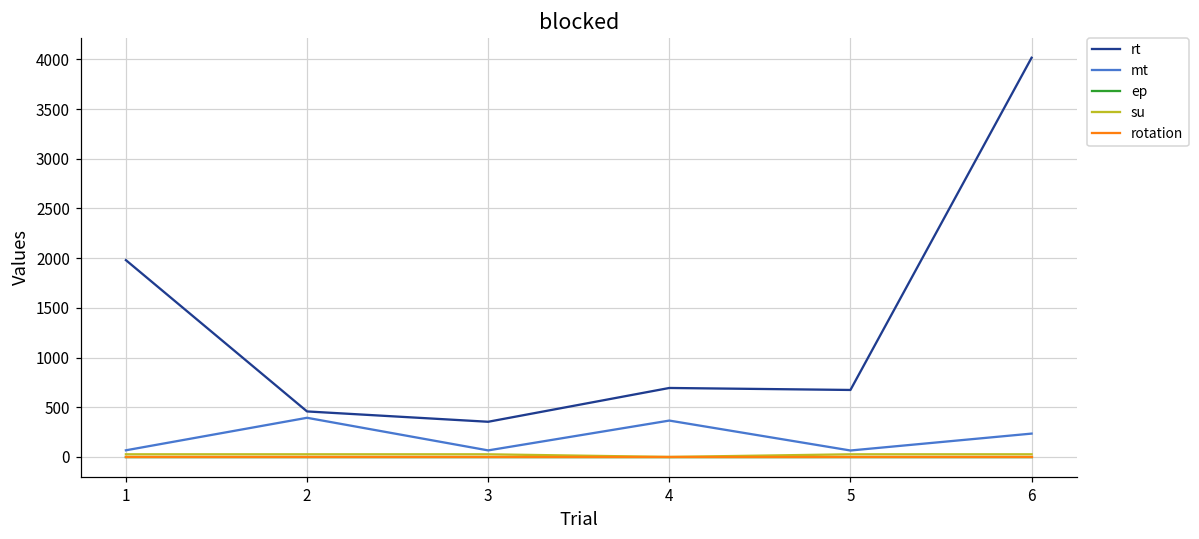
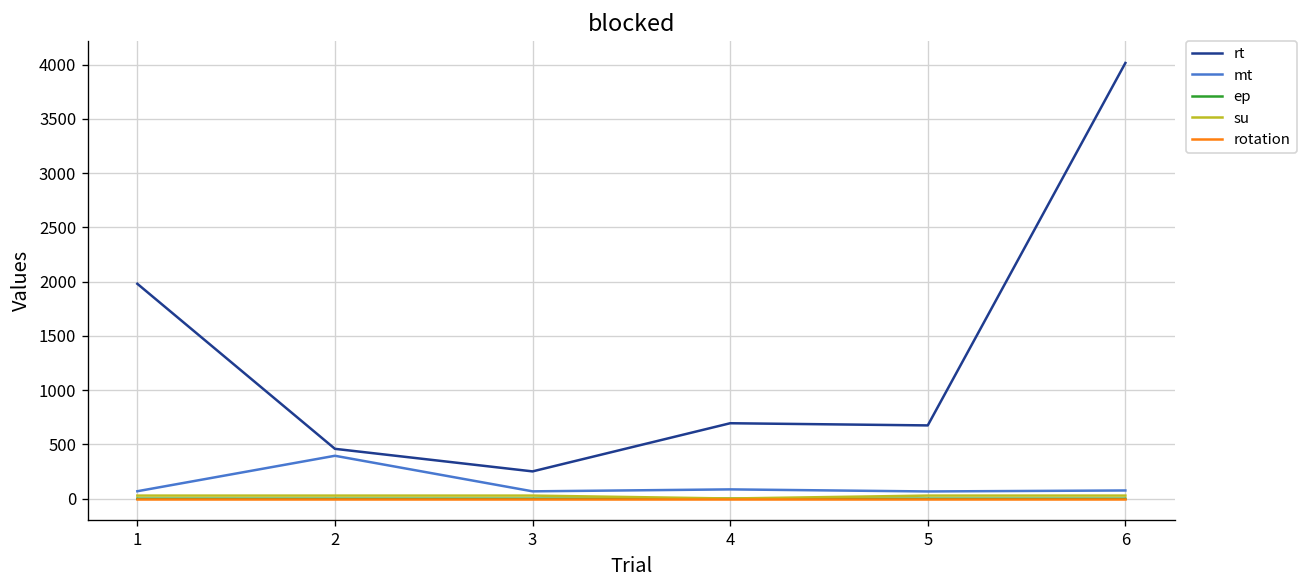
rt, 3: 400 -> 300
mt, 4: 400 -> 100
mt, 6: 200 -> 100
